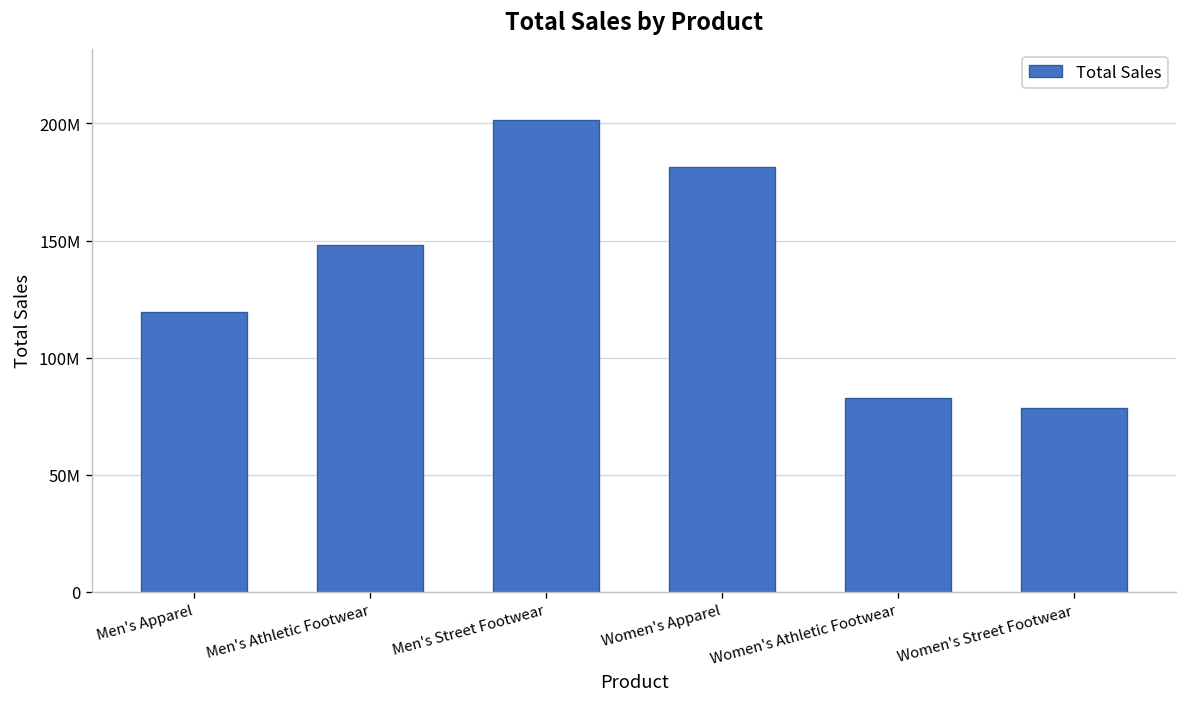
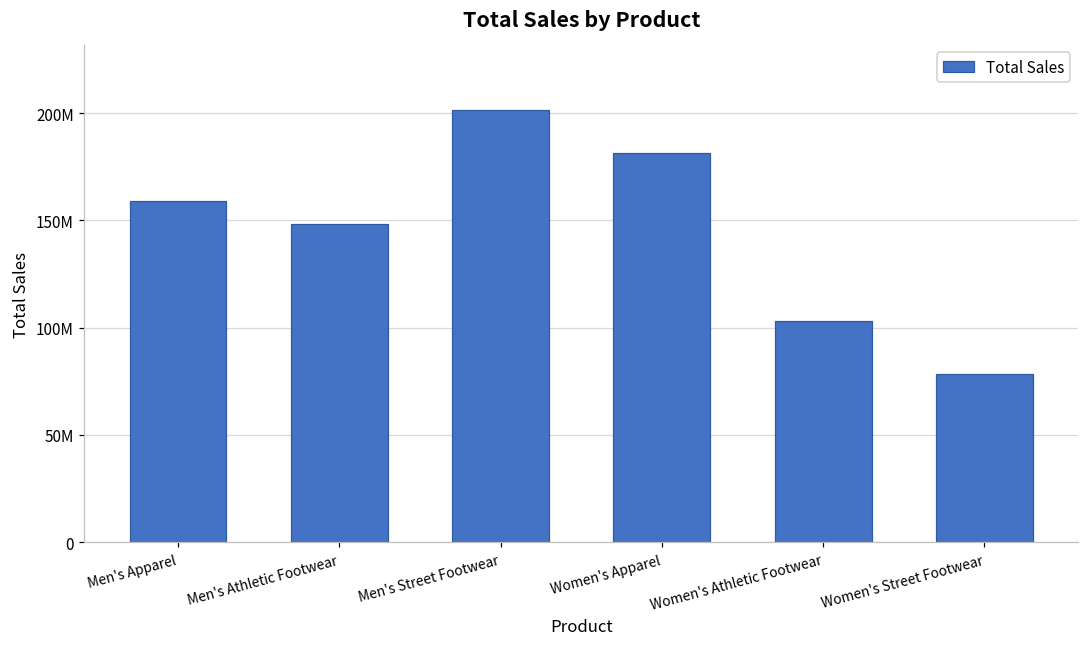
Men's Apparel: 119000000 -> 159000000
Women's Athletic Footwear: 83000000 -> 103000000
